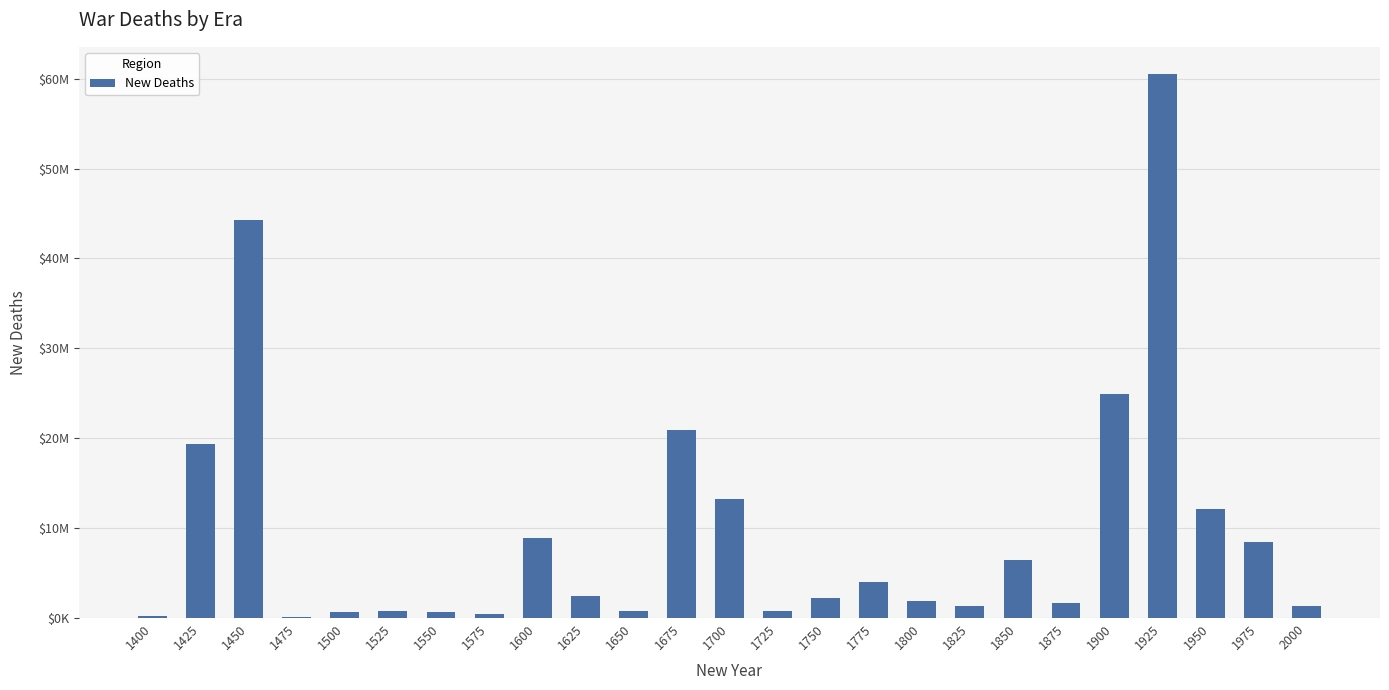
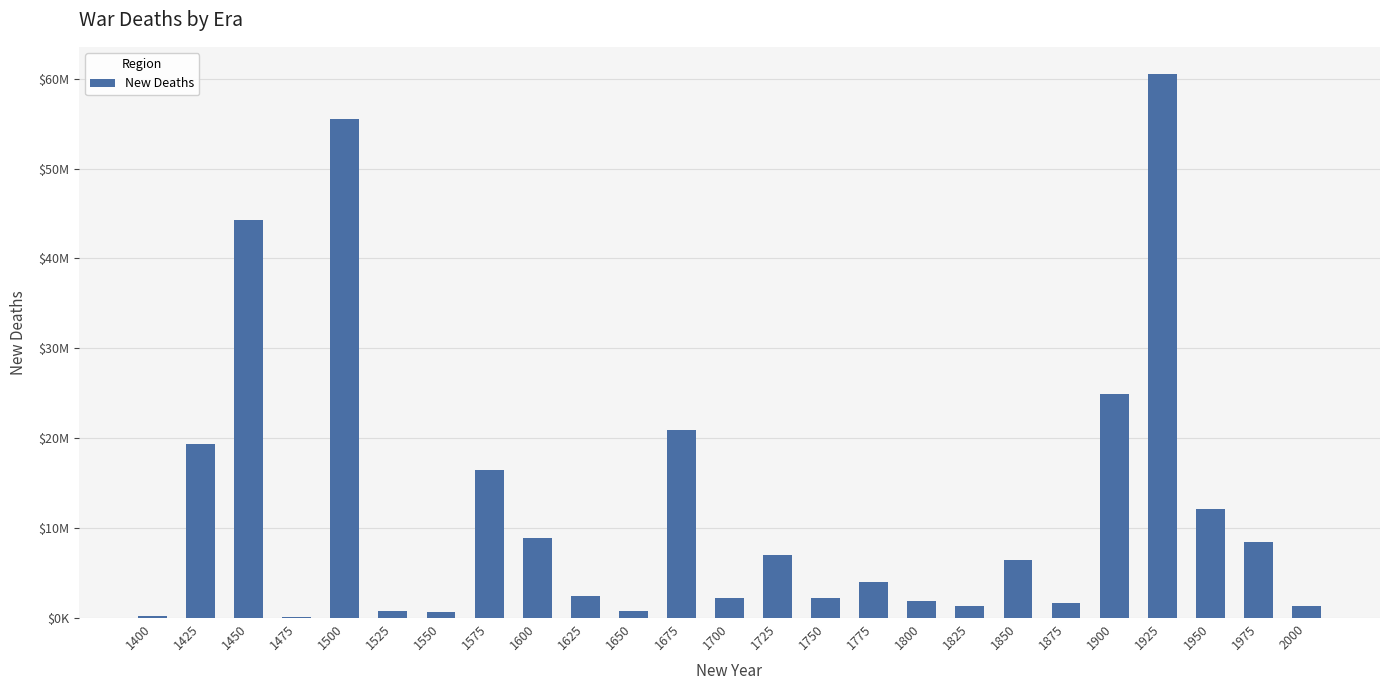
1500: $1000000 -> $56000000
1575: $0 -> $16000000
1700: $13000000 -> $2000000
1725: $1000000 -> $7000000
